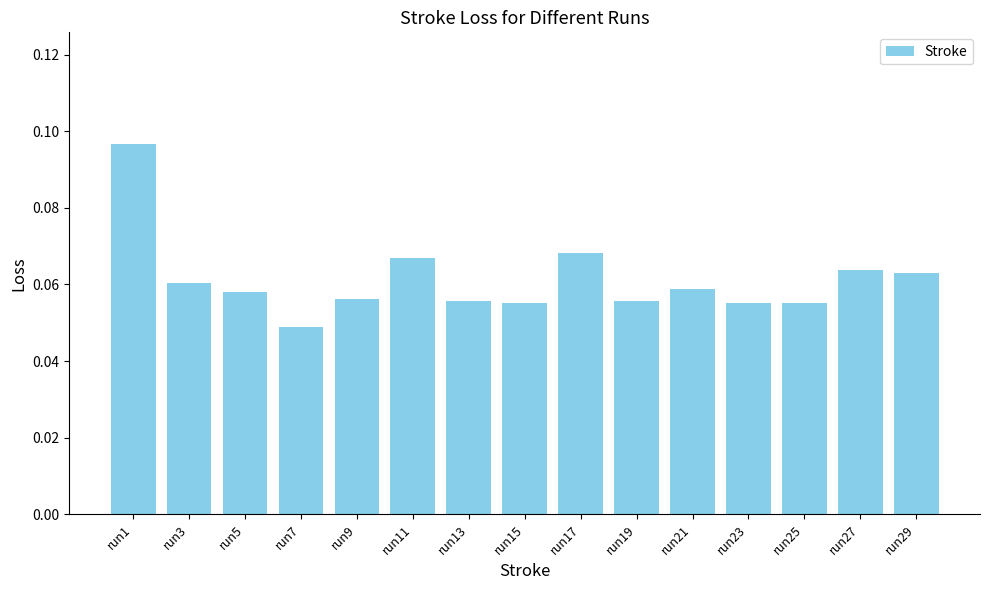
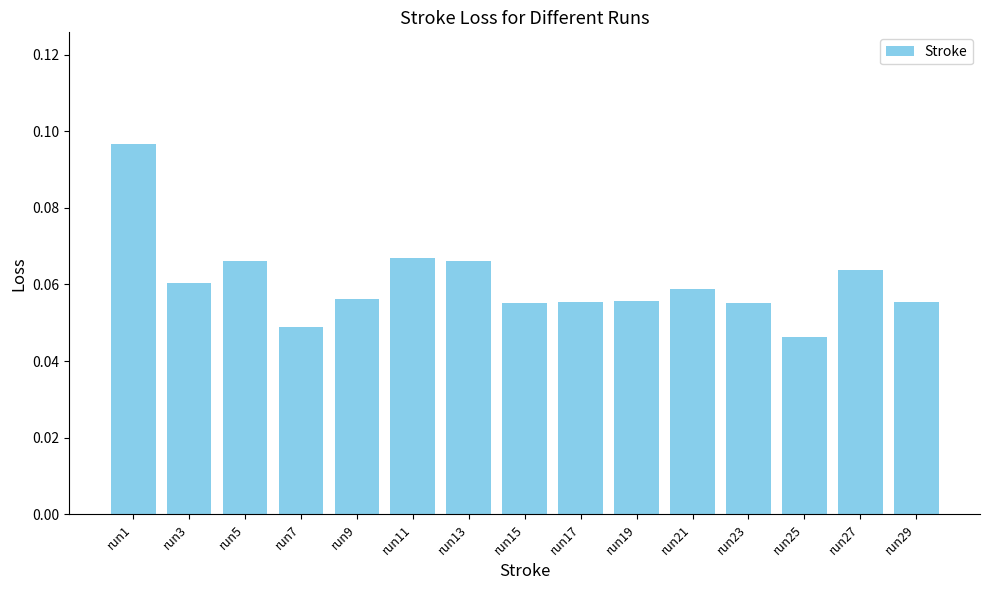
run5: 0.058 -> 0.066
run13: 0.056 -> 0.066
run17: 0.068 -> 0.055
run25: 0.055 -> 0.046
run29: 0.063 -> 0.055
